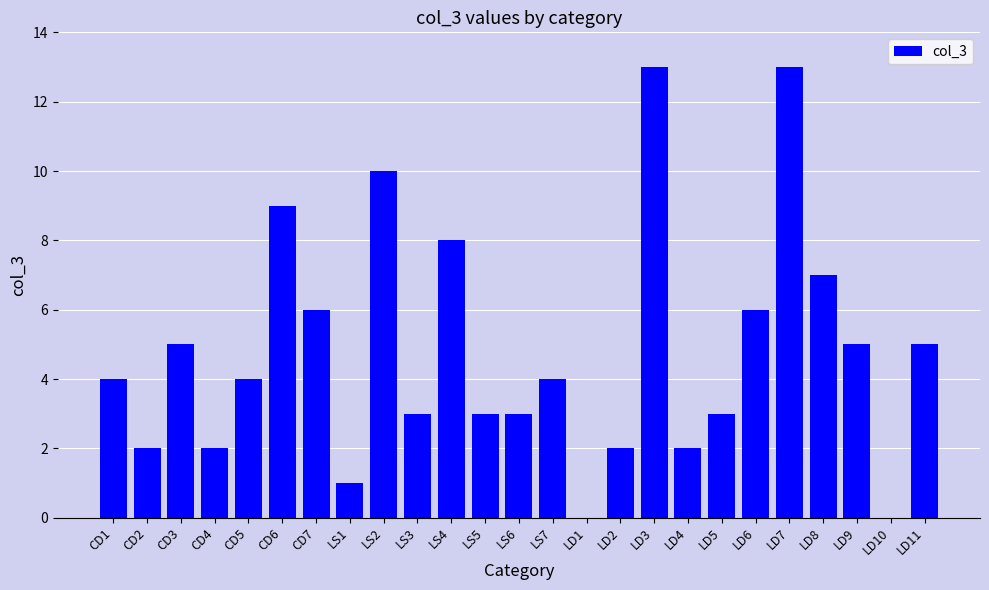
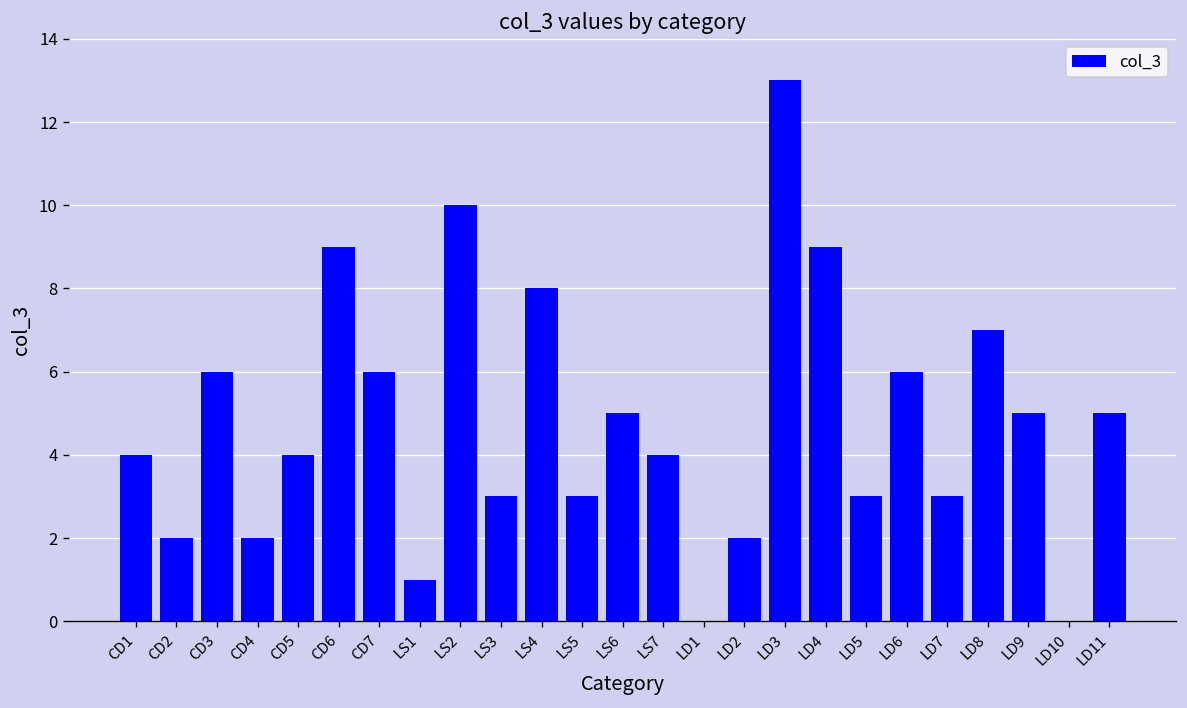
CD3: 5 -> 6
LS6: 3 -> 5
LD4: 2 -> 9
LD7: 13 -> 3
